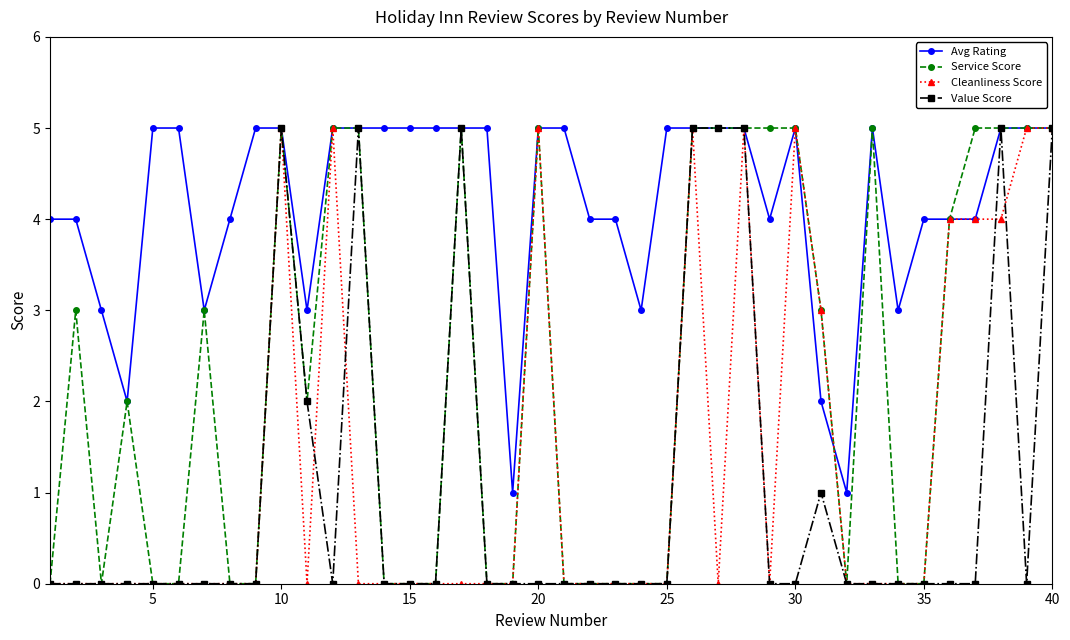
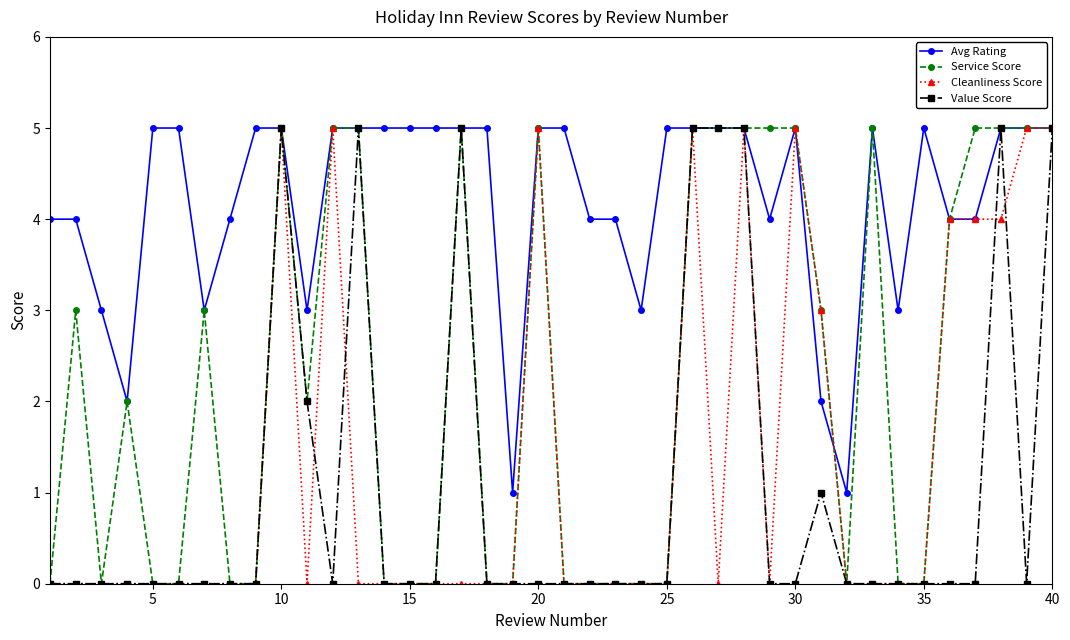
Avg Rating, 35: 4 -> 5
